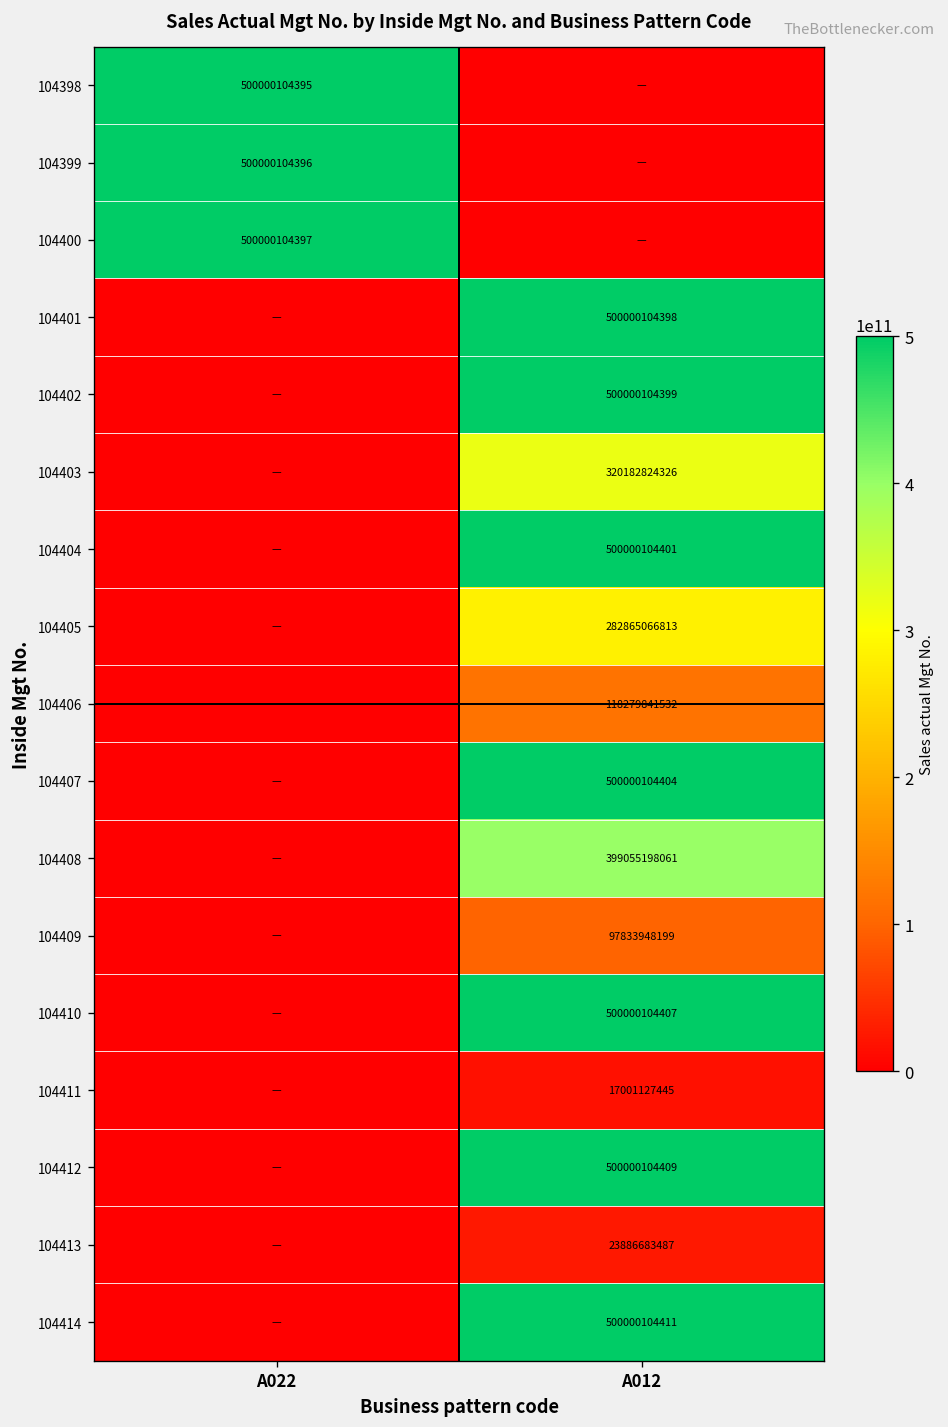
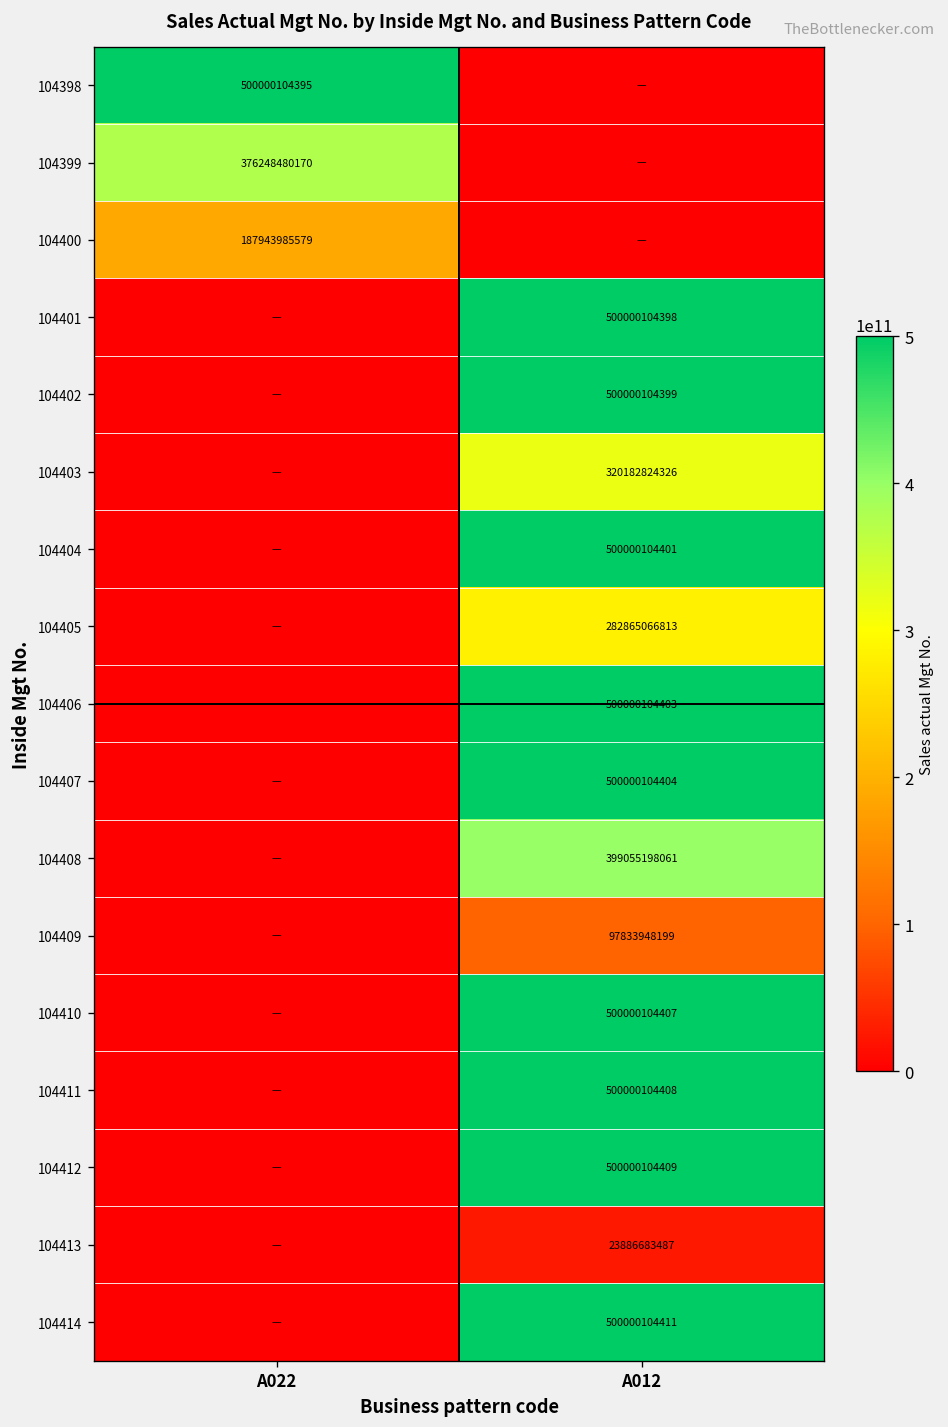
104399, A022: 500000104396 -> 376248480170
104400, A022: 500000104397 -> 187943985579
104406, A012: 118279841532 -> 500000104403
104411, A012: 17001127445 -> 500000104408
